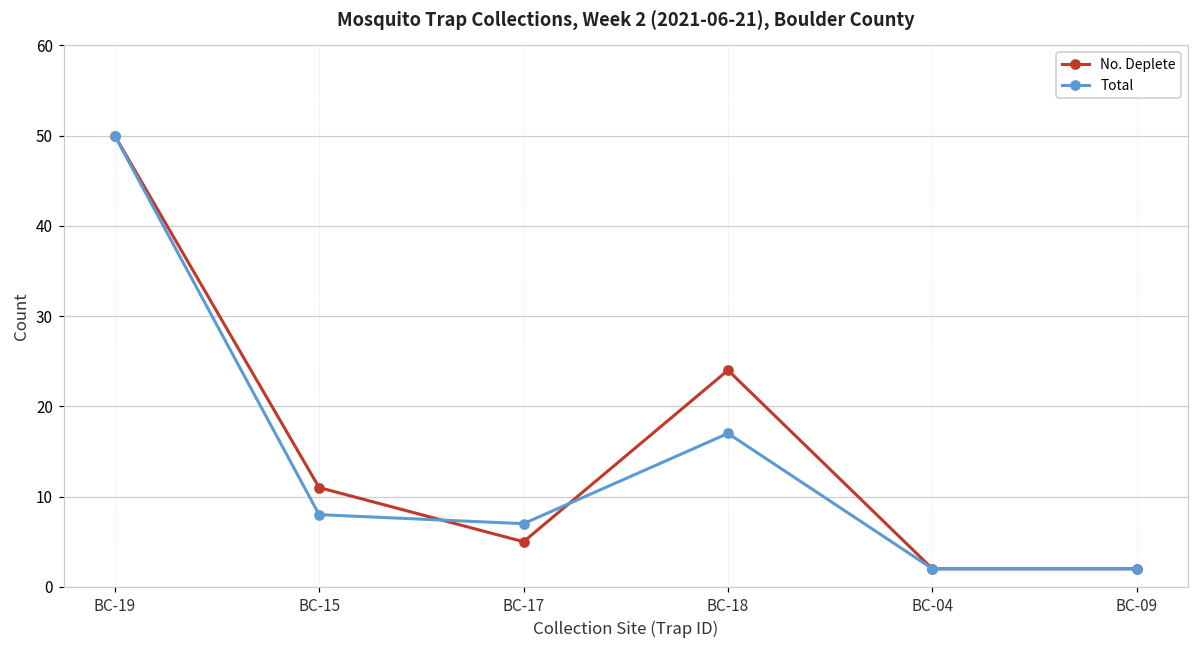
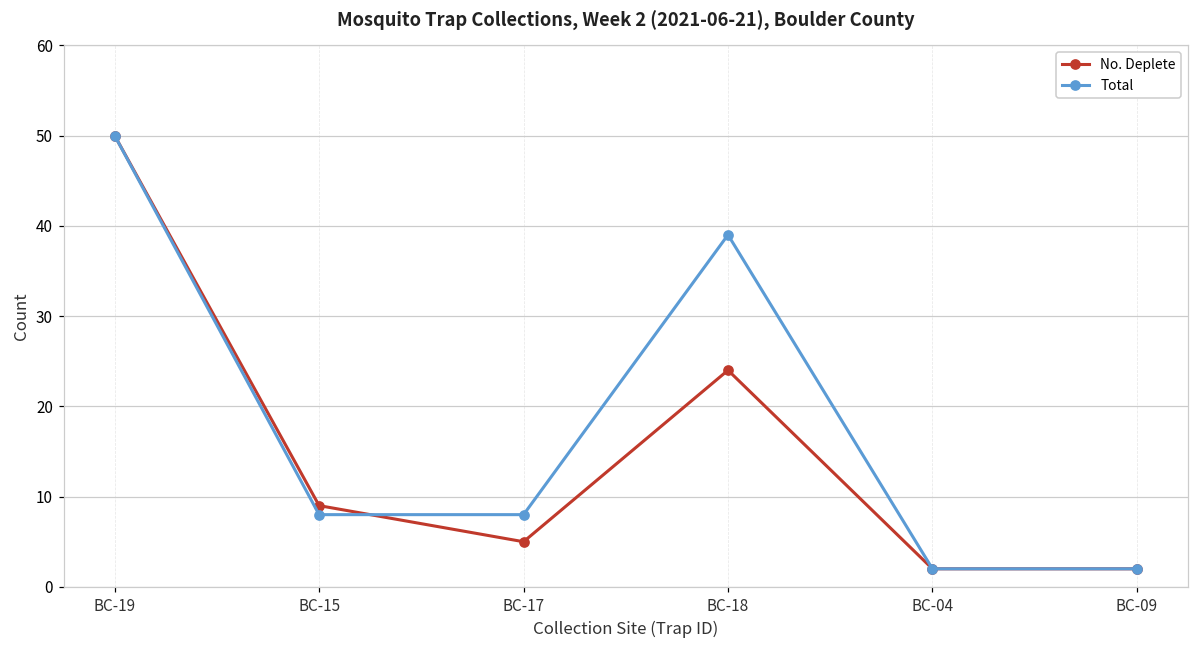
No. Deplete, BC-15: 11 -> 9
Total, BC-17: 7 -> 8
Total, BC-18: 17 -> 39
